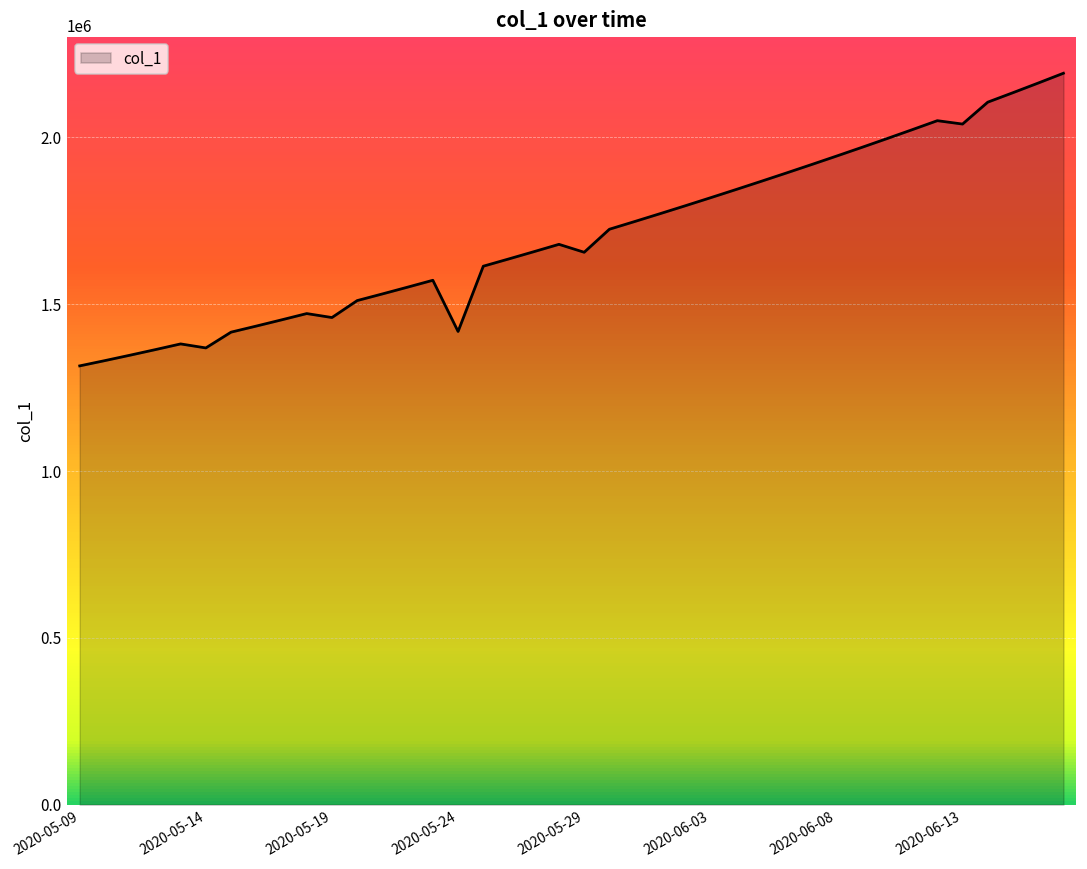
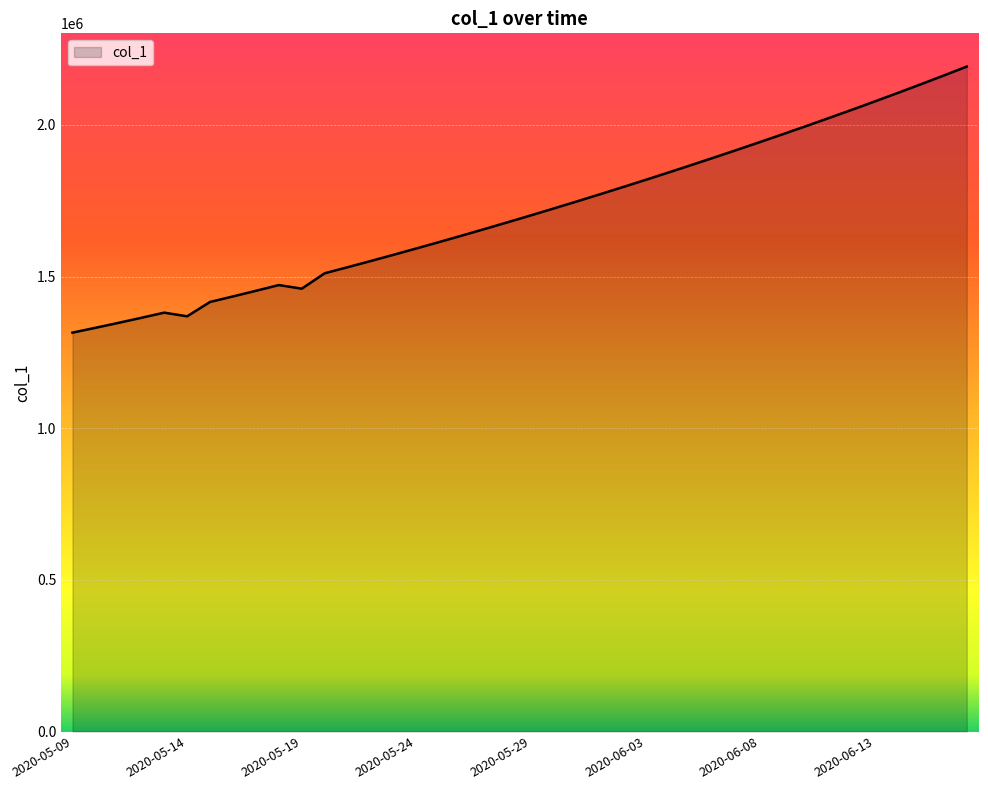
2020-05-24: 1420000 -> 1590000
2020-05-29: 1660000 -> 1700000
2020-06-13: 2040000 -> 2080000
